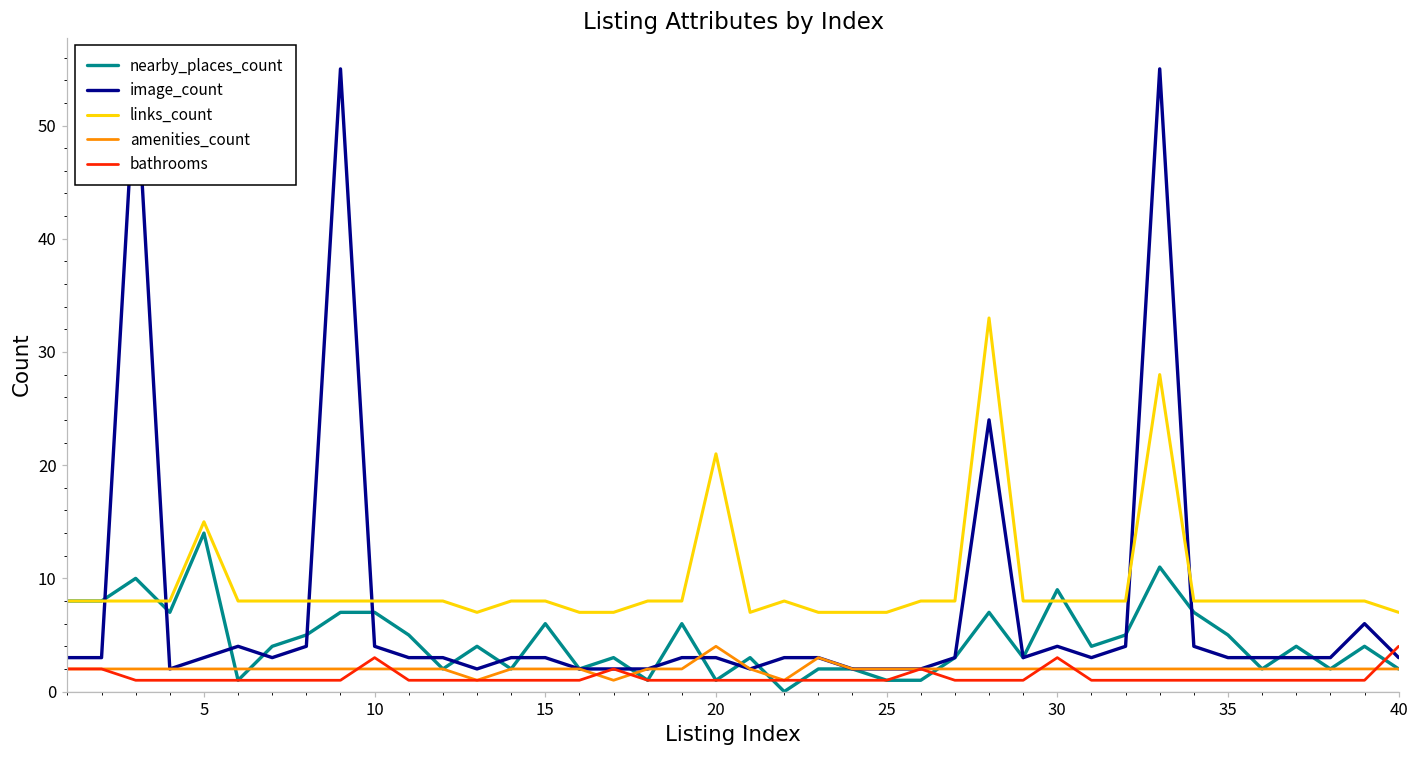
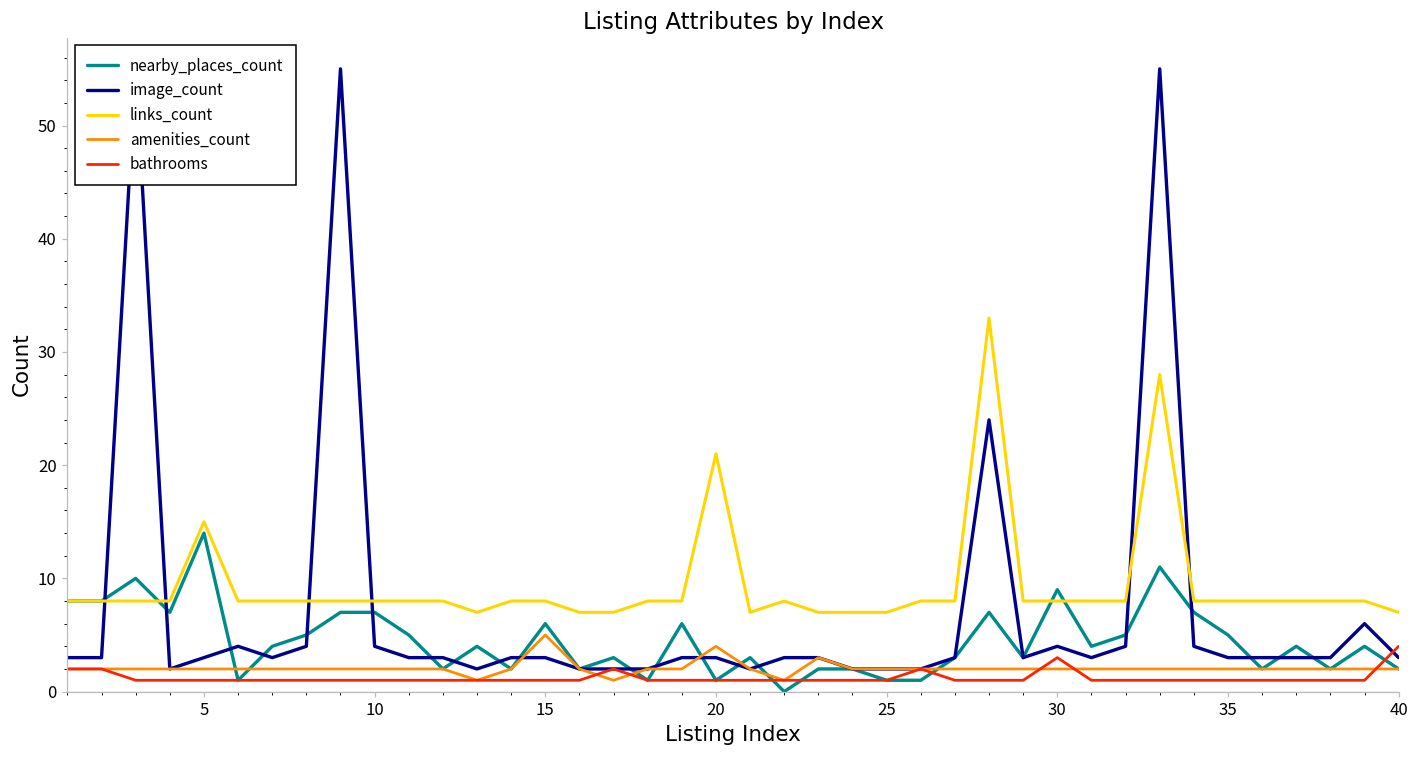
bathrooms, 10: 3 -> 1
amenities_count, 15: 2 -> 5
